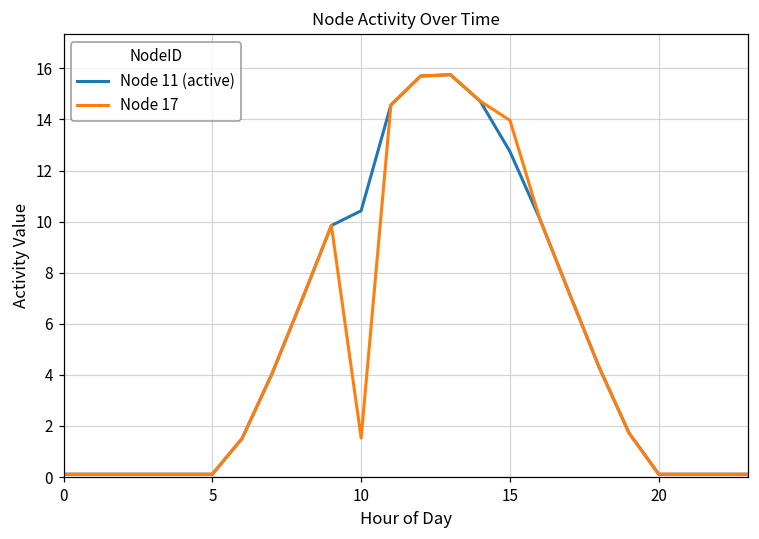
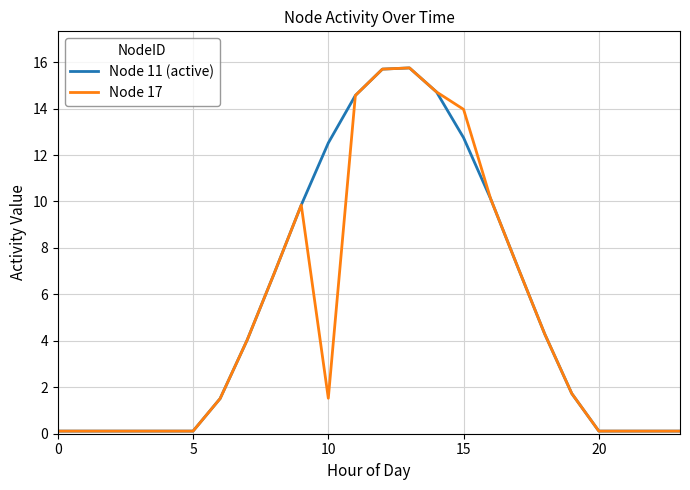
Node 11 (active), 10: 10.4 -> 12.5
